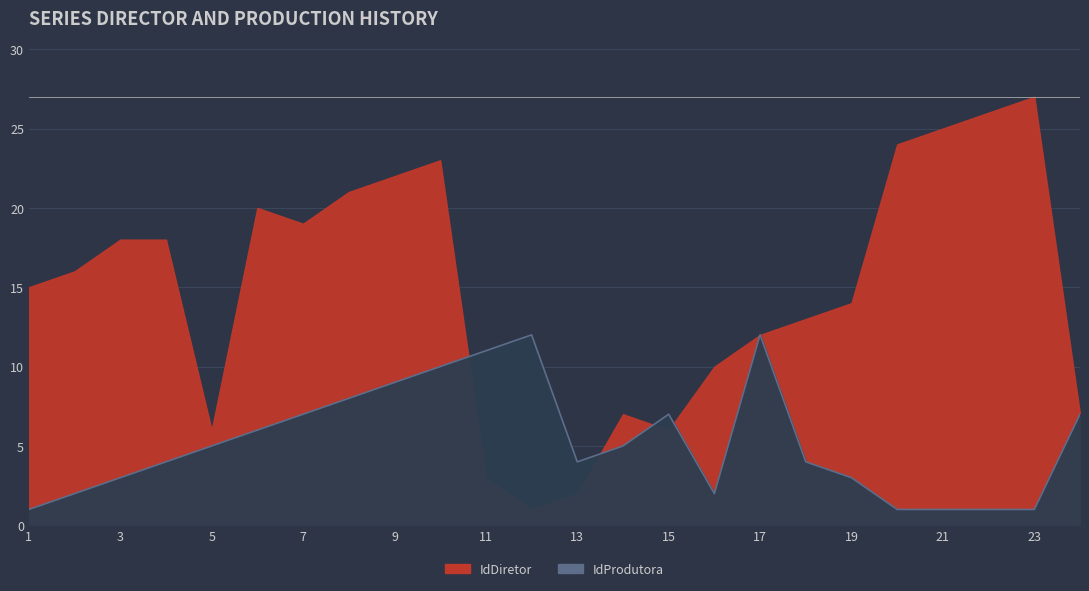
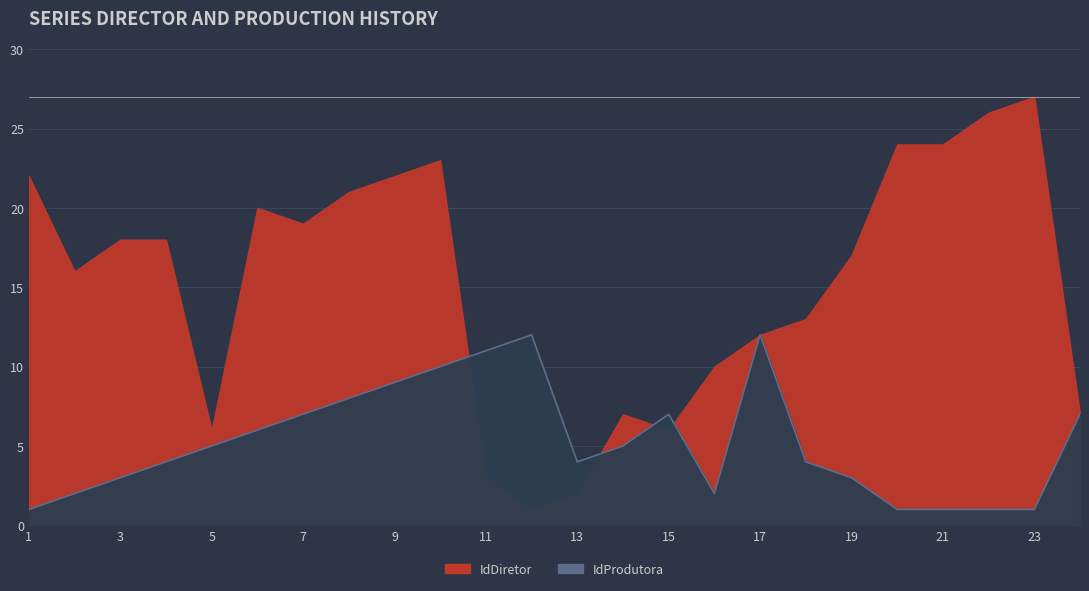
IdDiretor, 1: 15 -> 22
IdDiretor, 19: 14 -> 17
IdDiretor, 21: 25 -> 24
